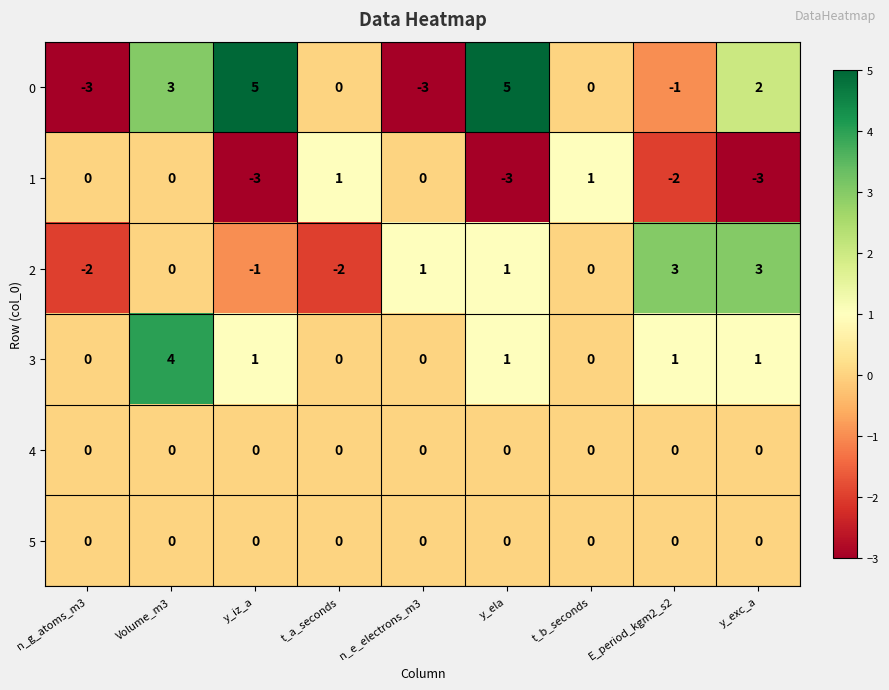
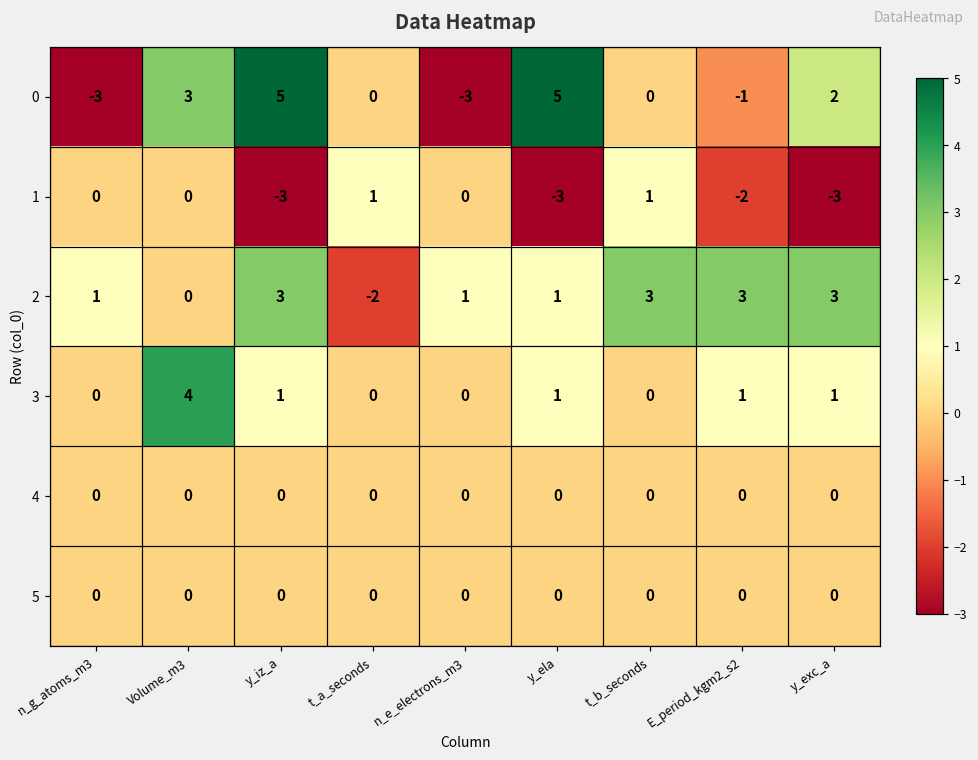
2, n_g_atoms_m3: -2 -> 1
2, y_iz_a: -1 -> 3
2, t_b_seconds: 0 -> 3
